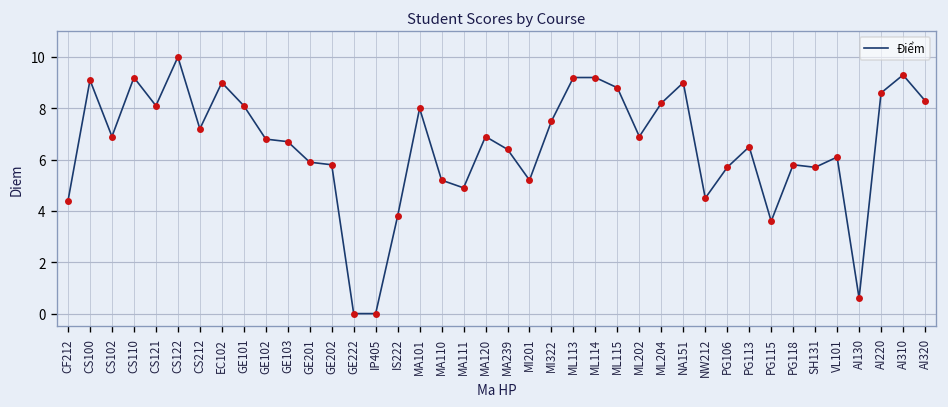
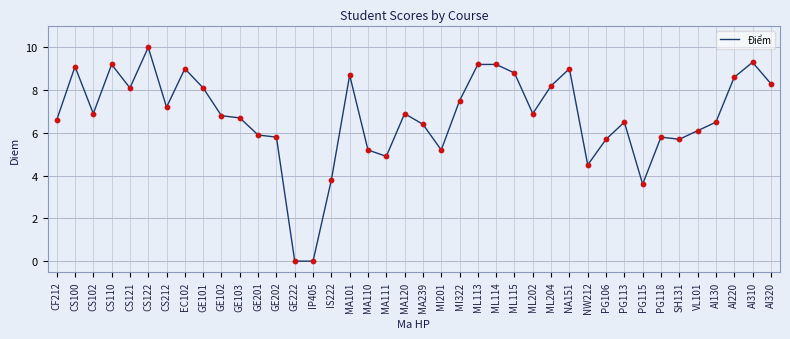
CF212: 4.4 -> 6.6
MA101: 8.0 -> 8.7
AI130: 0.6 -> 6.5
